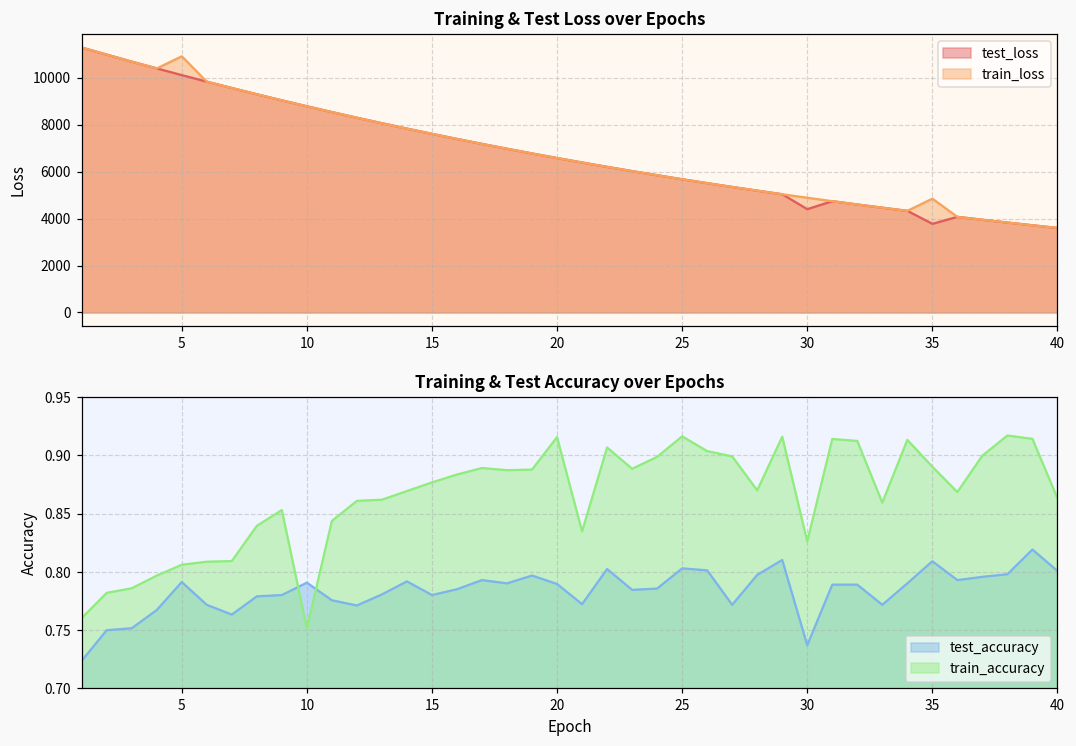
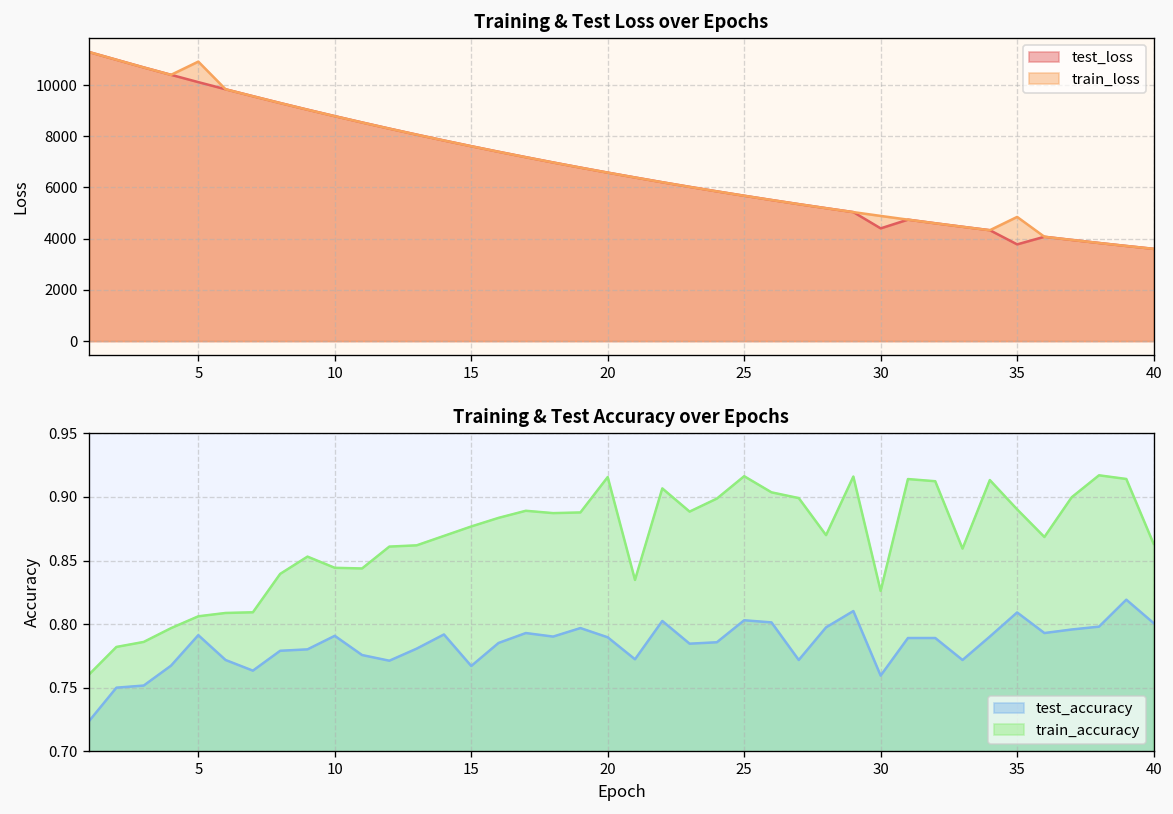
Training & Test Accuracy over Epochs, train_accuracy, 10: 0.752 -> 0.844
Training & Test Accuracy over Epochs, test_accuracy, 15: 0.780 -> 0.767
Training & Test Accuracy over Epochs, test_accuracy, 30: 0.737 -> 0.759
